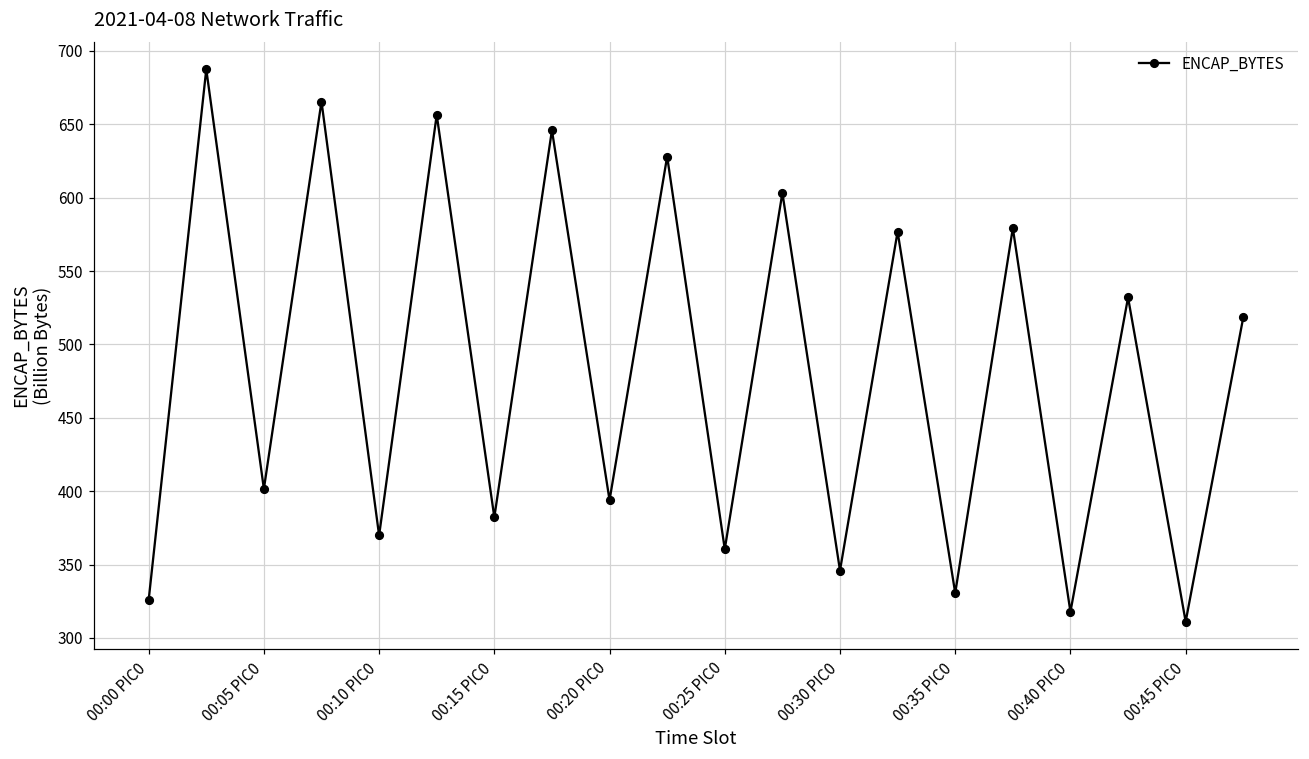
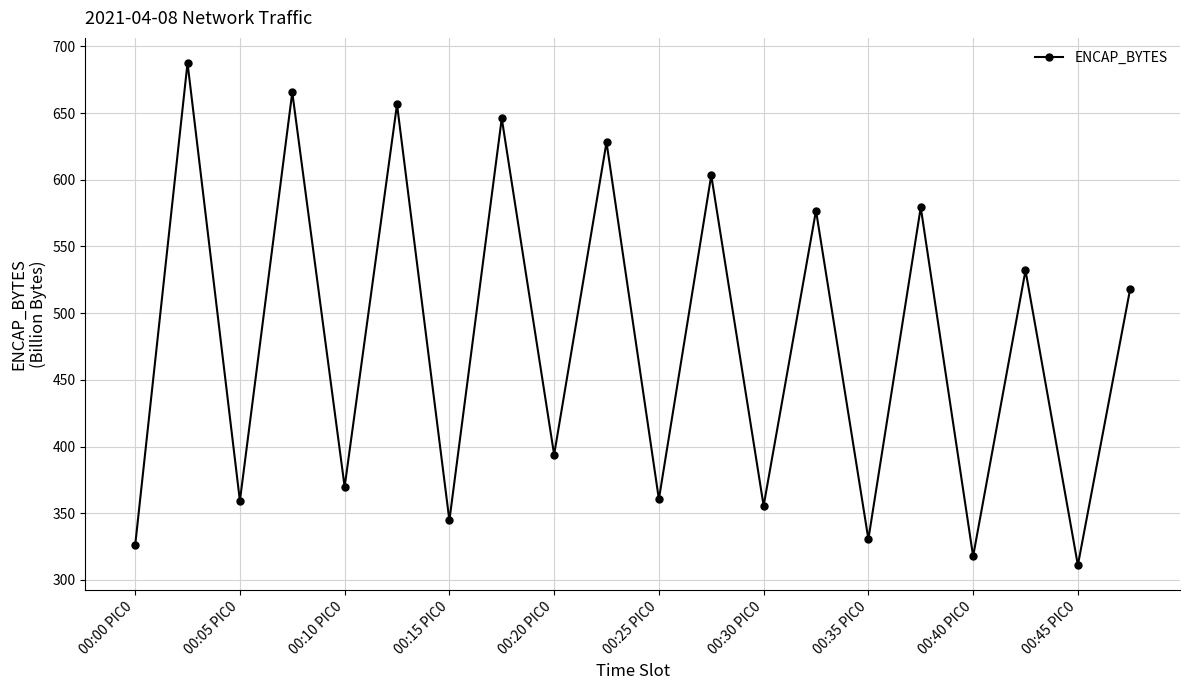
00:05 PIC0: 402 -> 359
00:15 PIC0: 382 -> 345
00:30 PIC0: 346 -> 356
